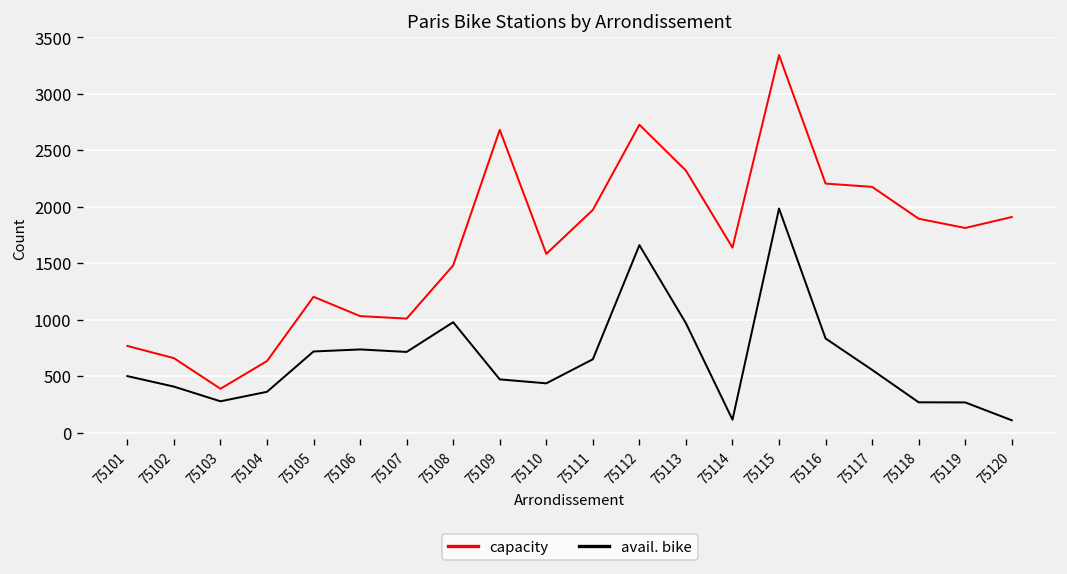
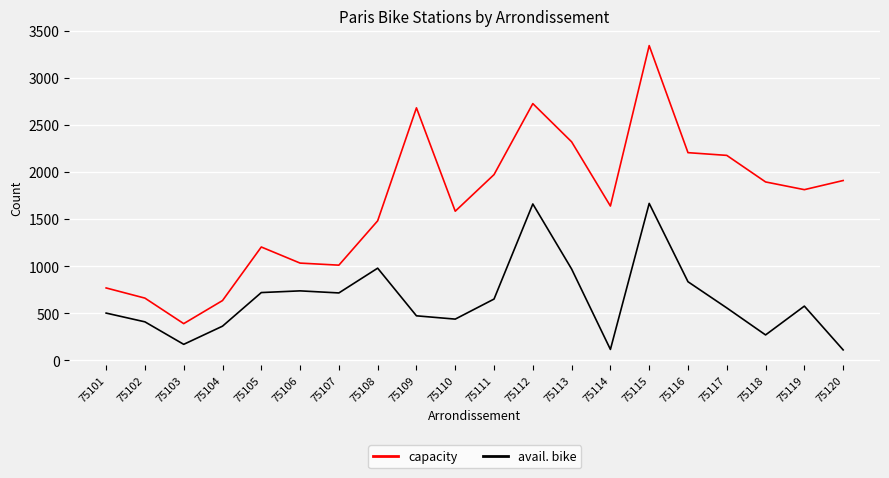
avail. bike, 75103: 300 -> 200
avail. bike, 75115: 2000 -> 1700
avail. bike, 75119: 300 -> 600
